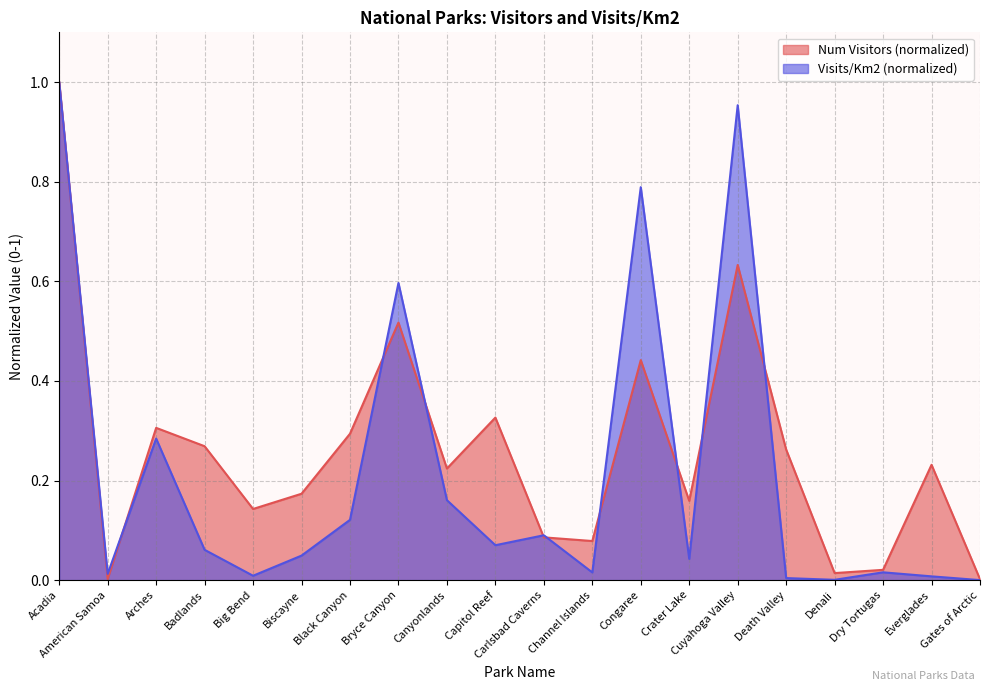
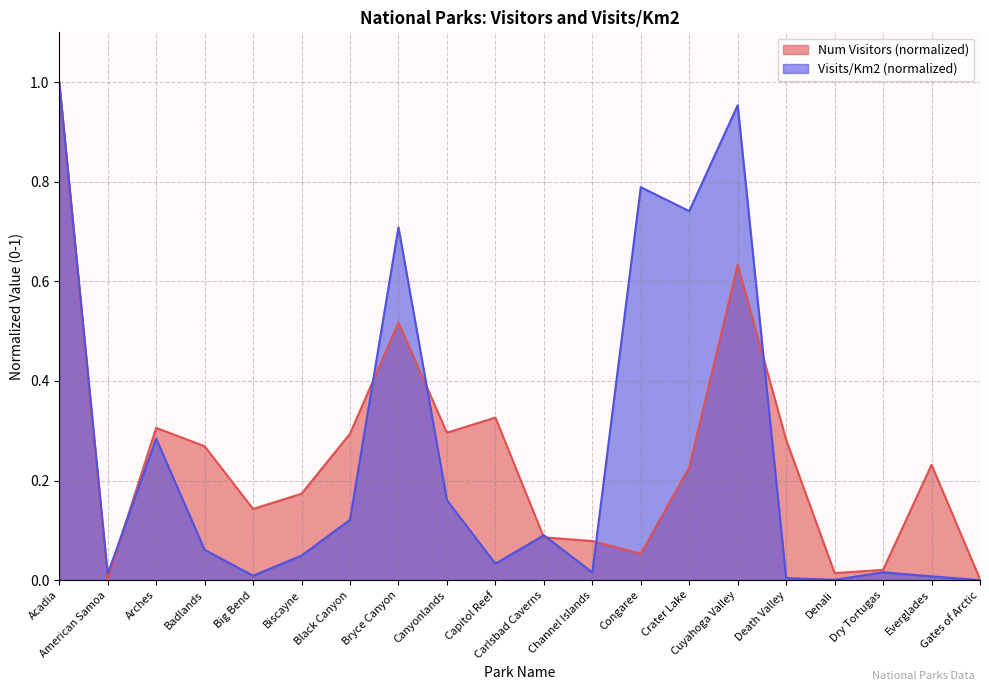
Visits/Km2 (normalized), Bryce Canyon: 0.60 -> 0.71
Num Visitors (normalized), Canyonlands: 0.22 -> 0.30
Visits/Km2 (normalized), Capitol Reef: 0.07 -> 0.03
Num Visitors (normalized), Congaree: 0.44 -> 0.05
Num Visitors (normalized), Crater Lake: 0.16 -> 0.23
Visits/Km2 (normalized), Crater Lake: 0.04 -> 0.74
Num Visitors (normalized), Death Valley: 0.26 -> 0.28
